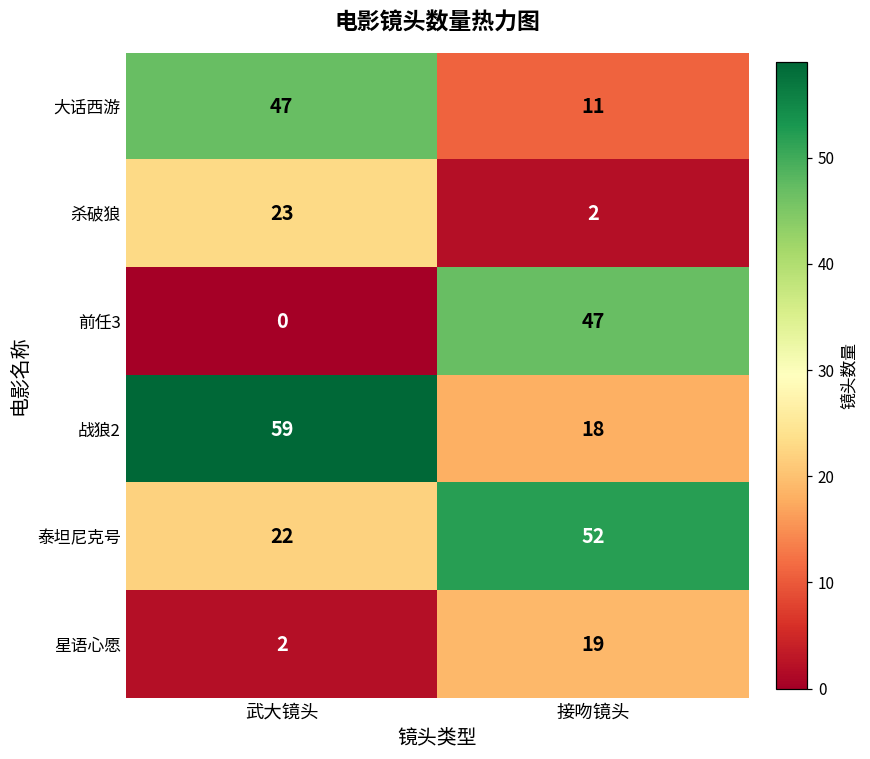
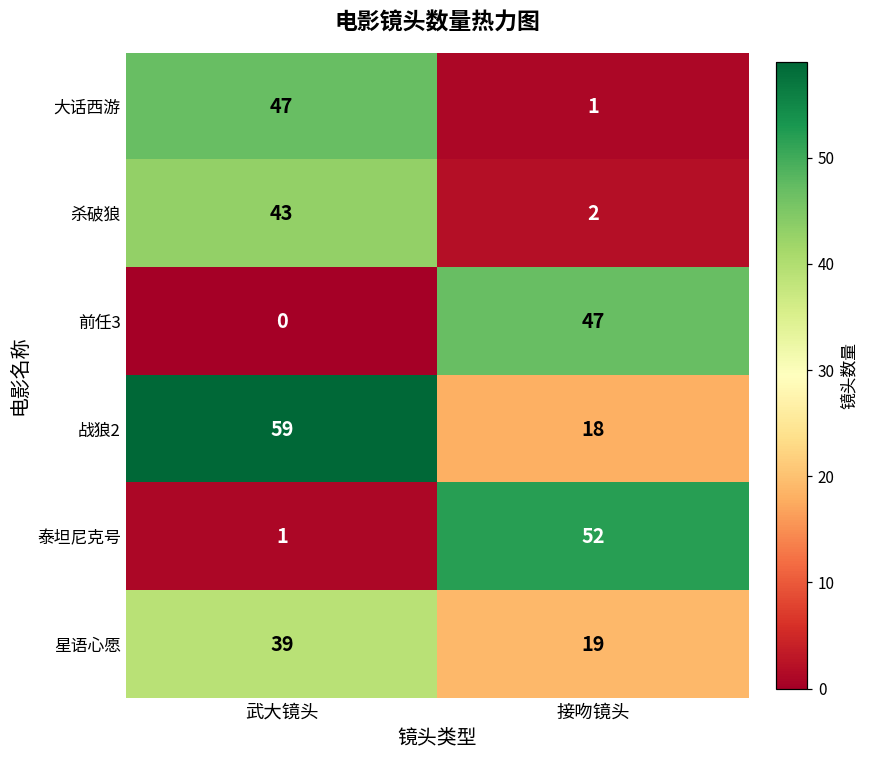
大话西游, 接吻镜头: 11 -> 1
杀破狼, 武大镜头: 23 -> 43
泰坦尼克号, 武大镜头: 22 -> 1
星语心愿, 武大镜头: 2 -> 39
